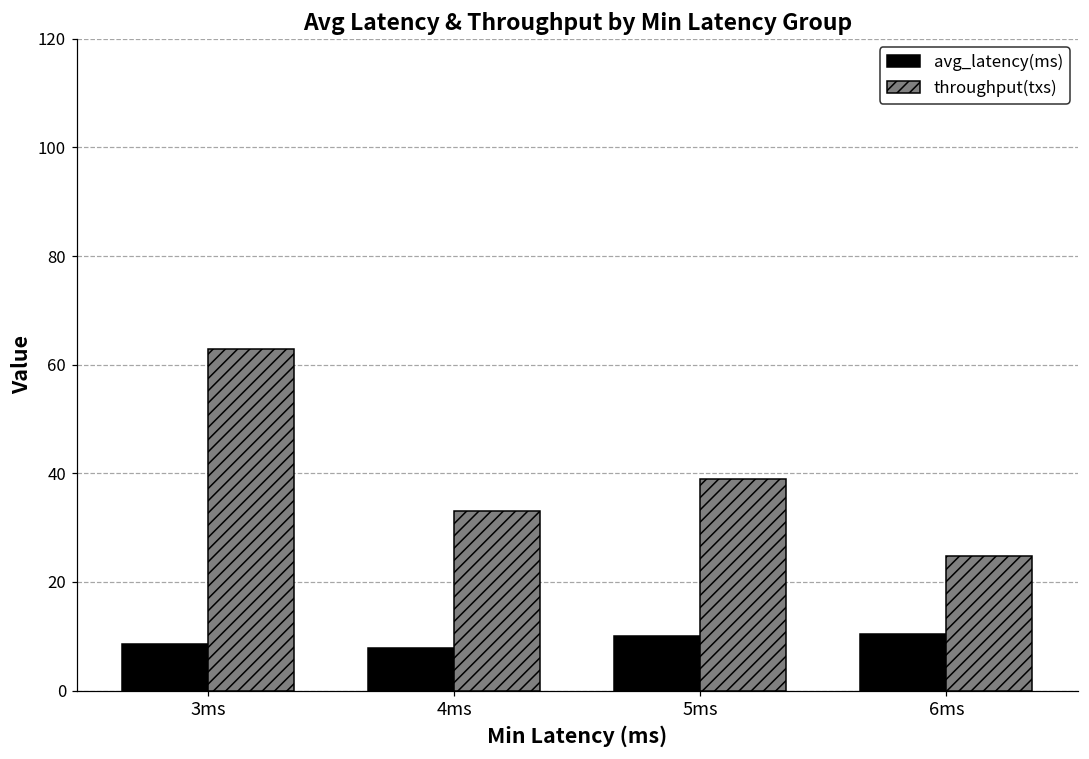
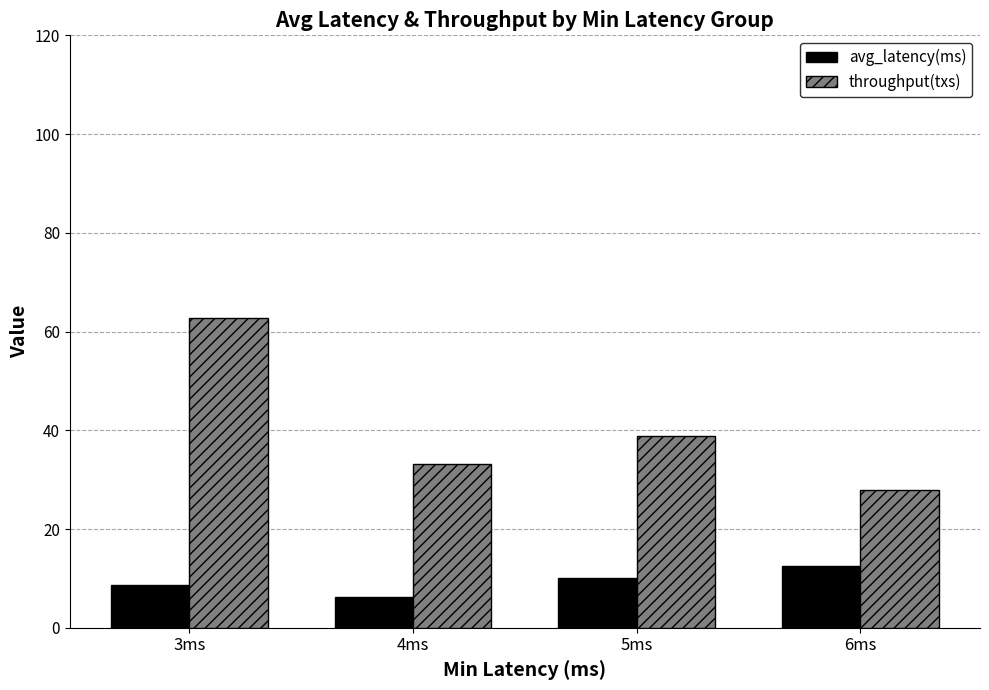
avg_latency(ms), 4ms: 8 -> 6
avg_latency(ms), 6ms: 10 -> 12
throughput(txs), 6ms: 25 -> 28
